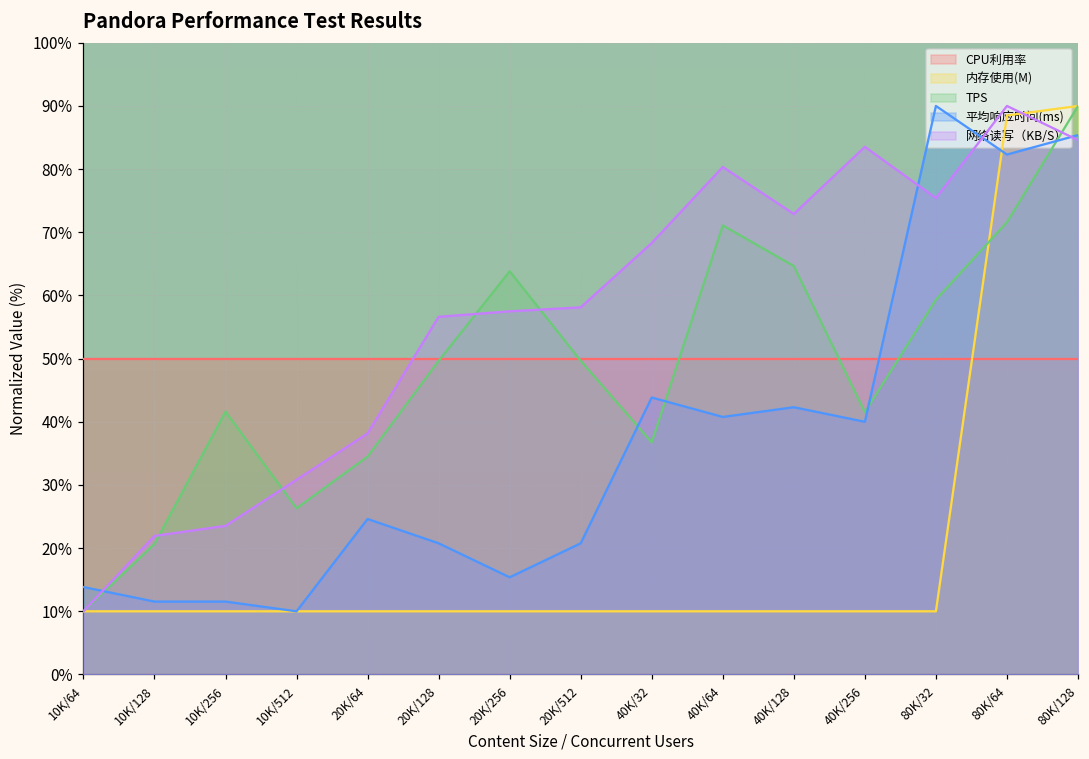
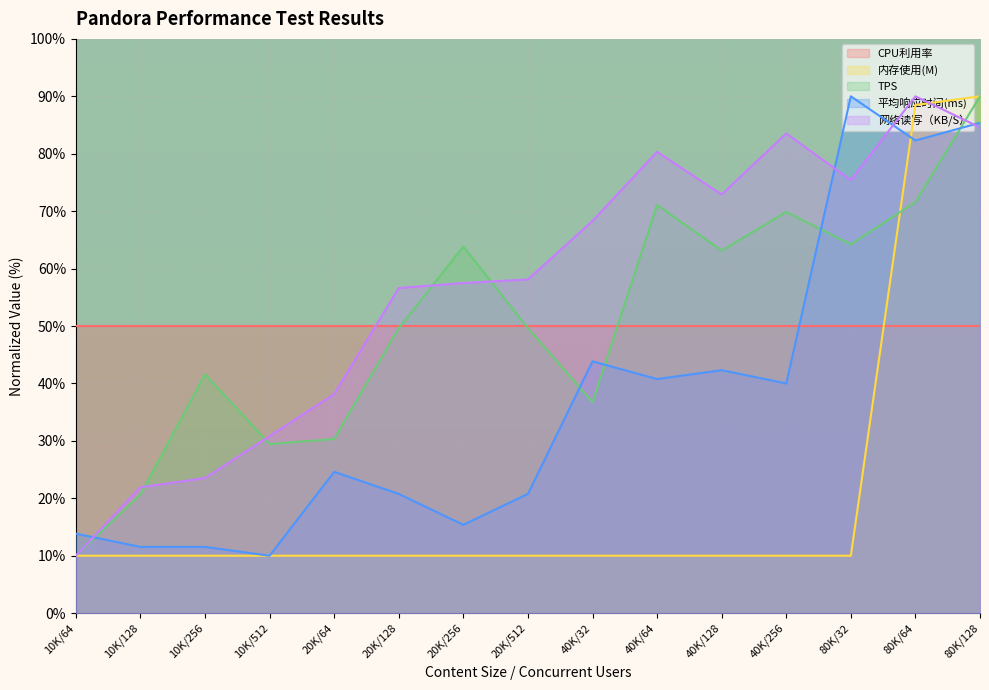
TPS, 10K/512: 26% -> 29%
TPS, 20K/64: 34% -> 30%
TPS, 40K/128: 65% -> 63%
TPS, 40K/256: 42% -> 70%
TPS, 80K/32: 59% -> 64%
